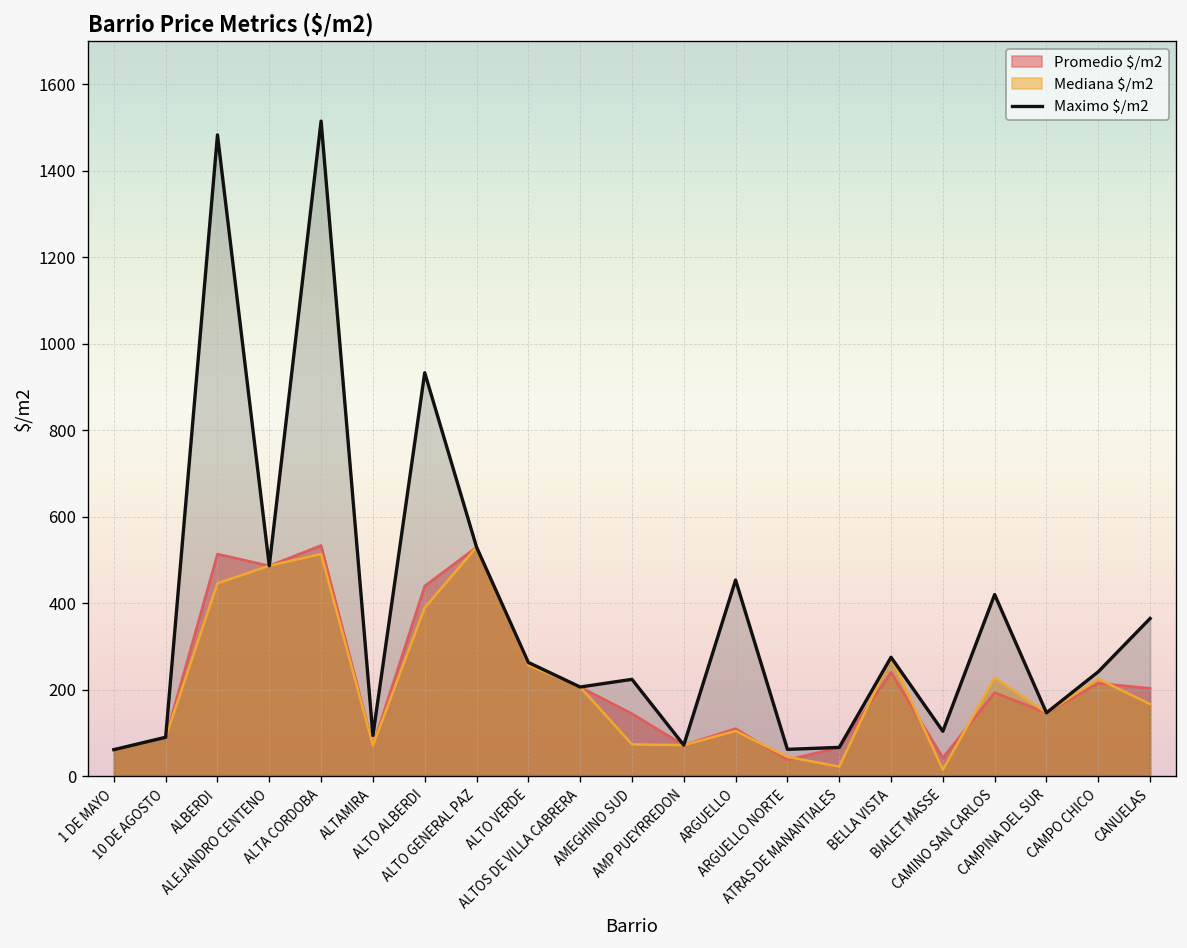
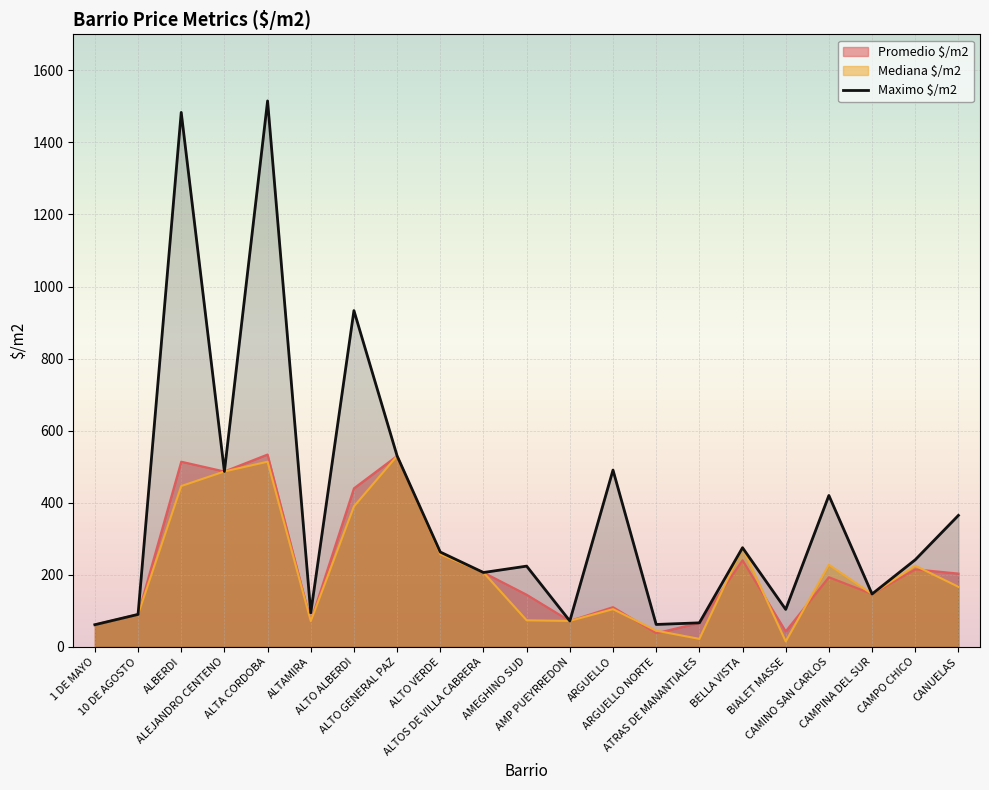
Maximo $/m2, ARGUELLO: 450 -> 490
